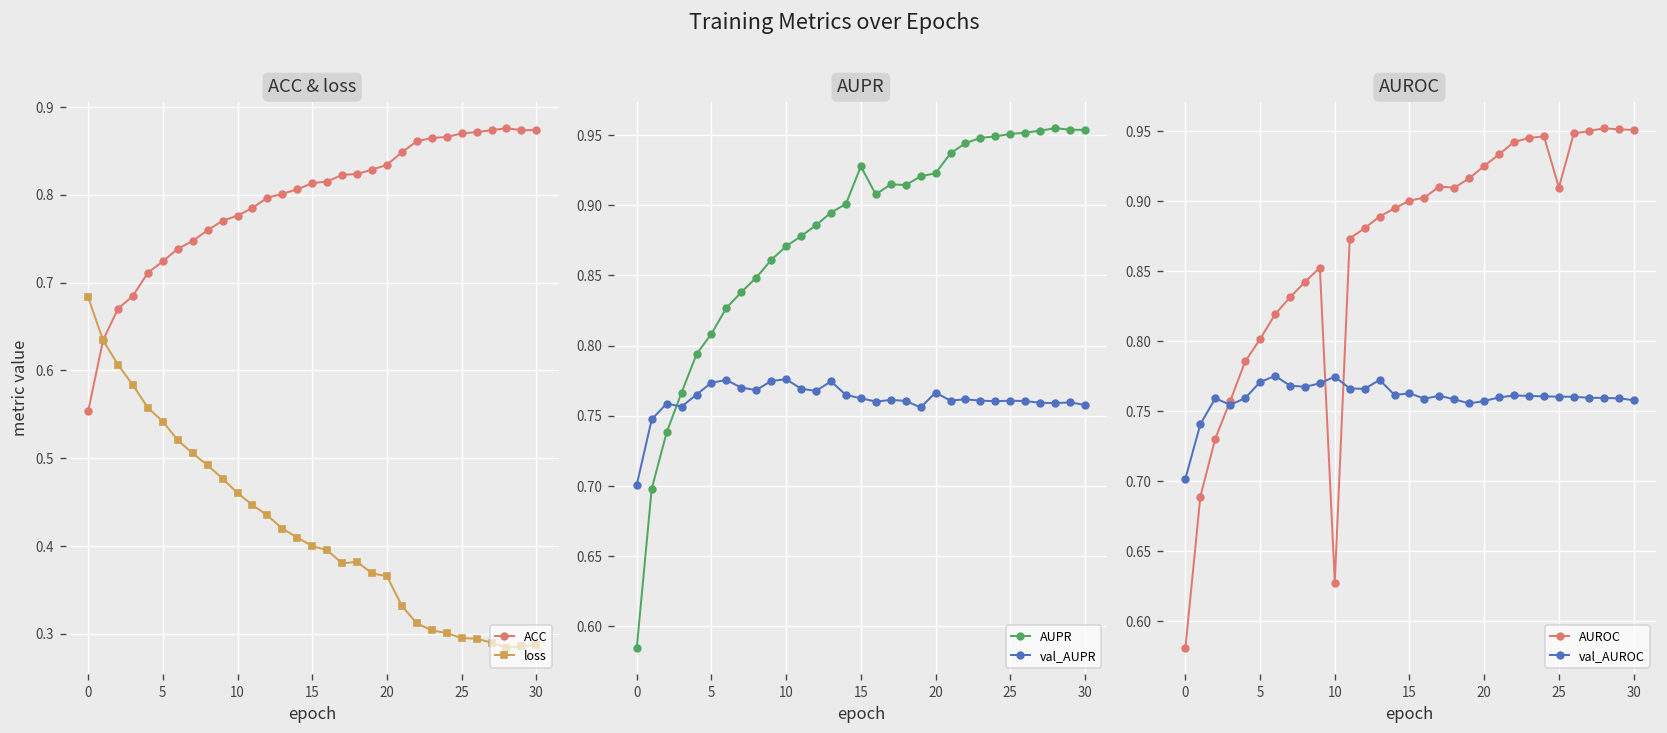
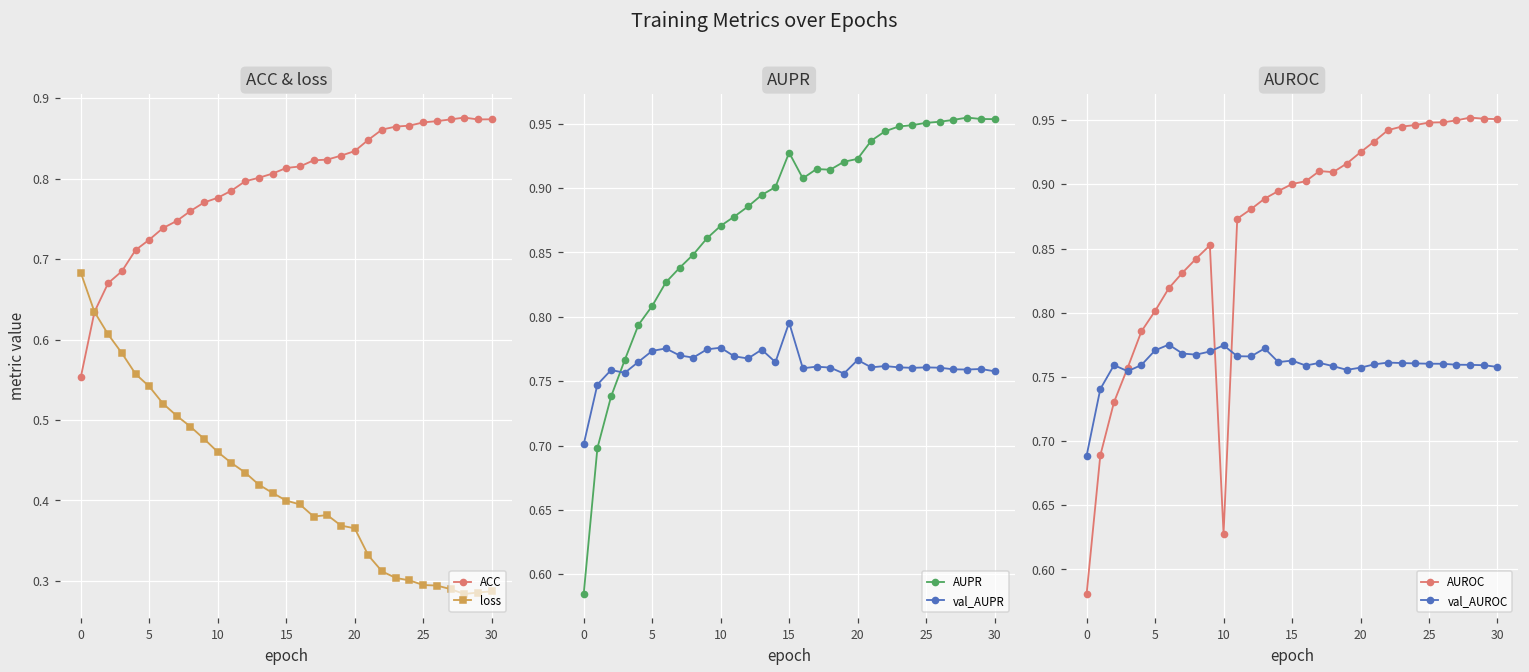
AUPR, val_AUPR, 15: 0.762 -> 0.796
AUROC, val_AUROC, 0: 0.702 -> 0.689
AUROC, AUROC, 25: 0.910 -> 0.948
